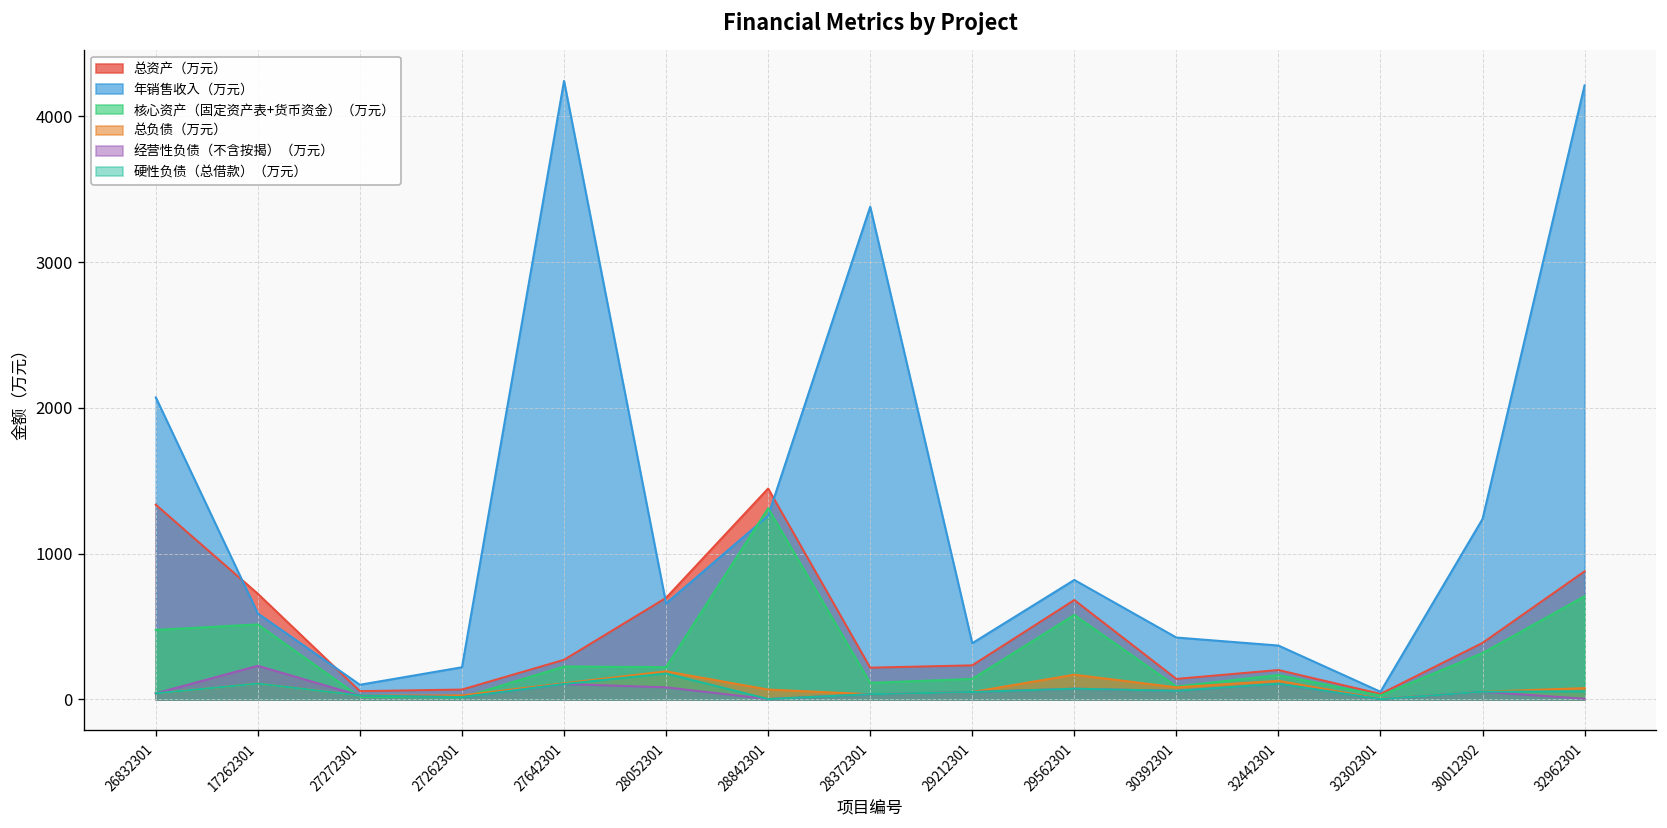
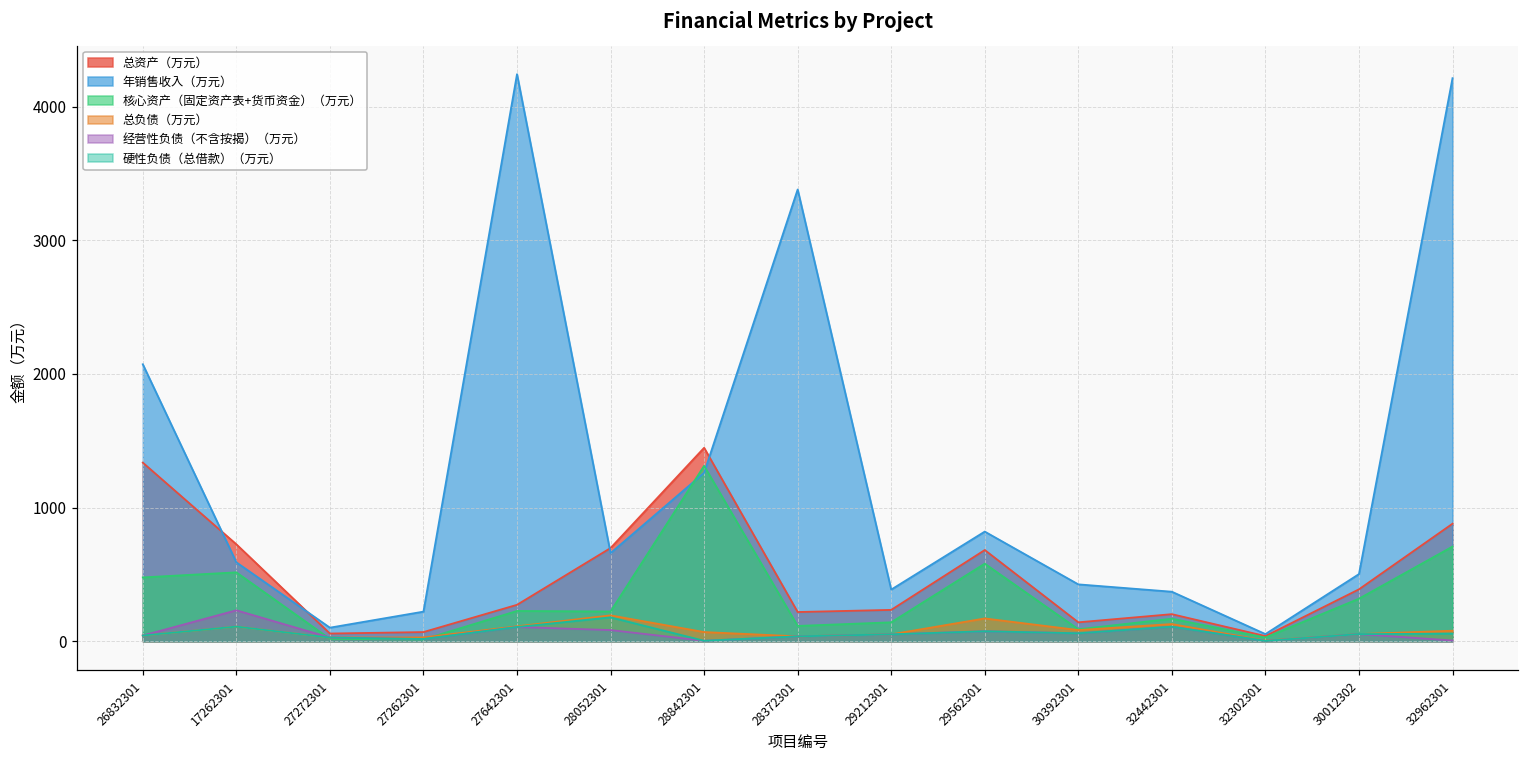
年销售收入（万元）, 30012302: 1240 -> 500
